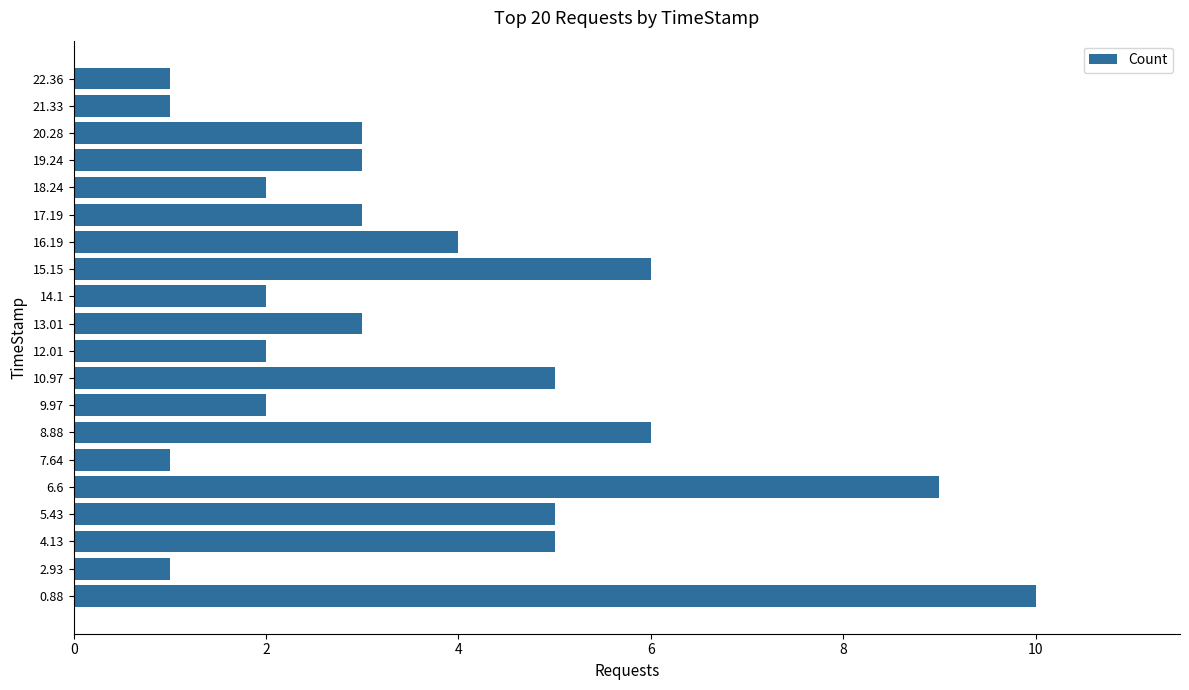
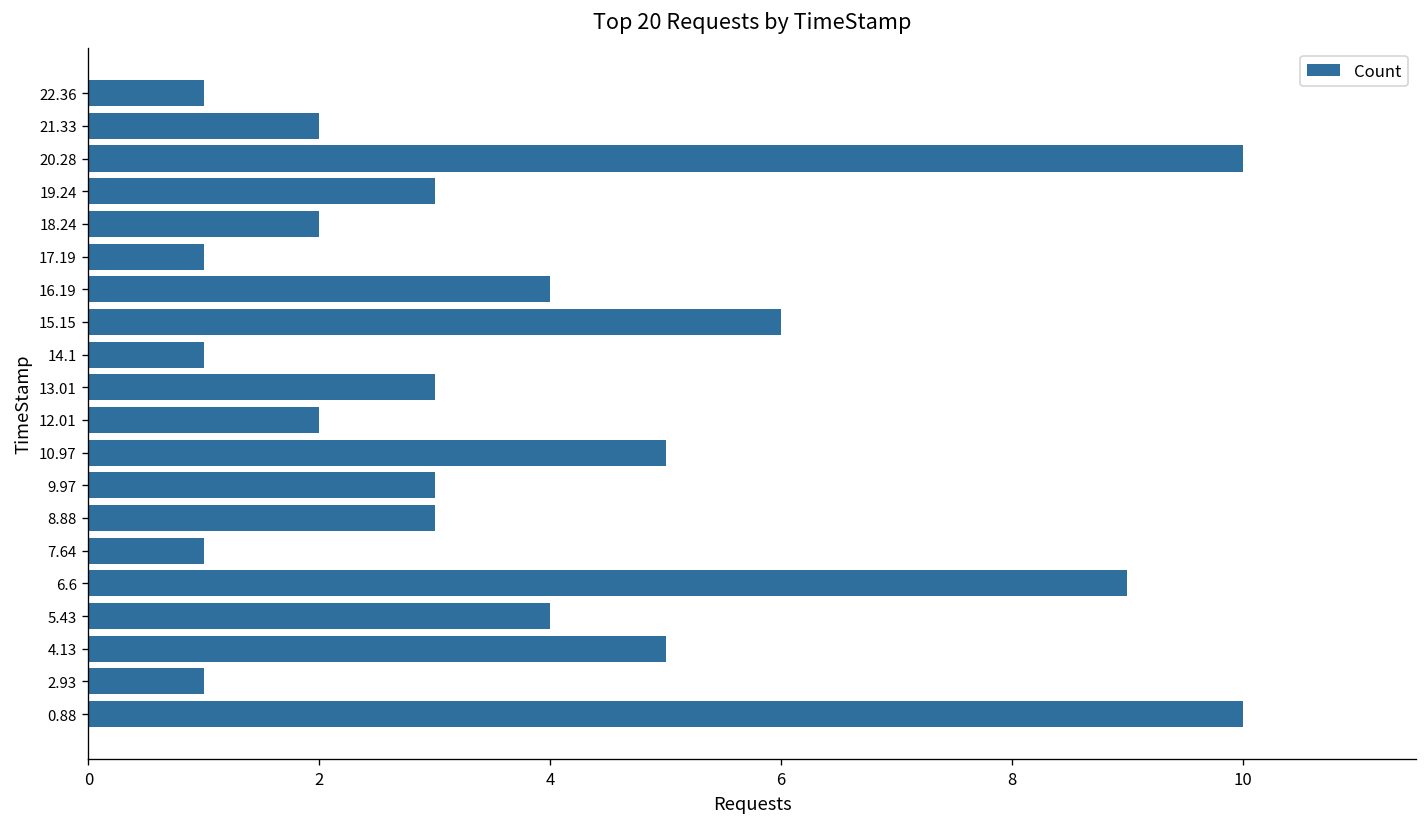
21.33: 1 -> 2
20.28: 3 -> 10
17.19: 3 -> 1
14.1: 2 -> 1
9.97: 2 -> 3
8.88: 6 -> 3
5.43: 5 -> 4
